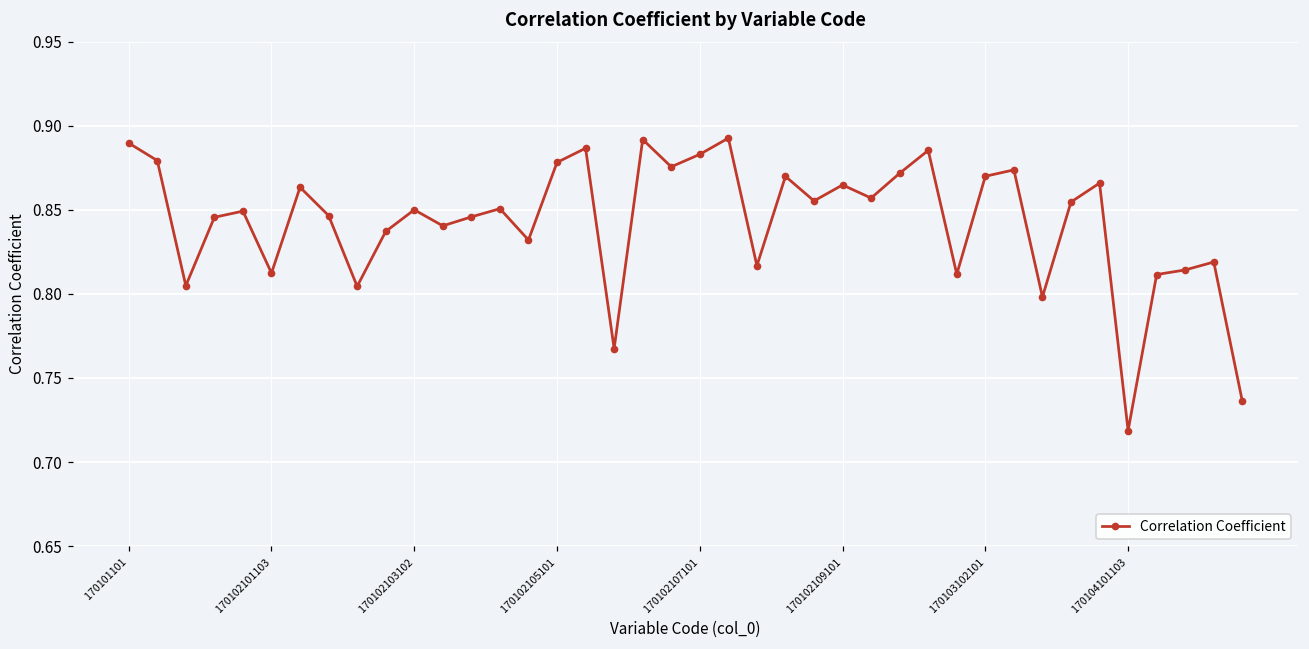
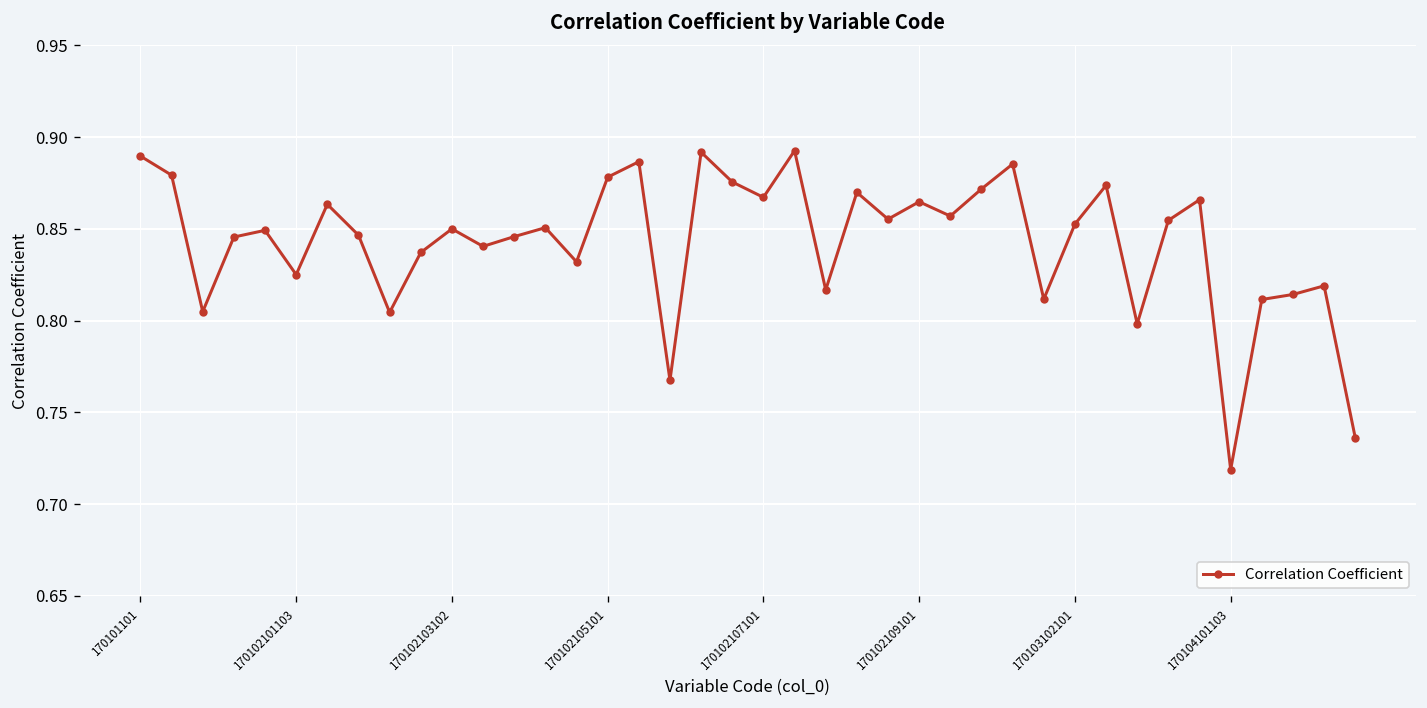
170102101103: 0.812 -> 0.825
170102107101: 0.883 -> 0.867
170103102101: 0.870 -> 0.853
